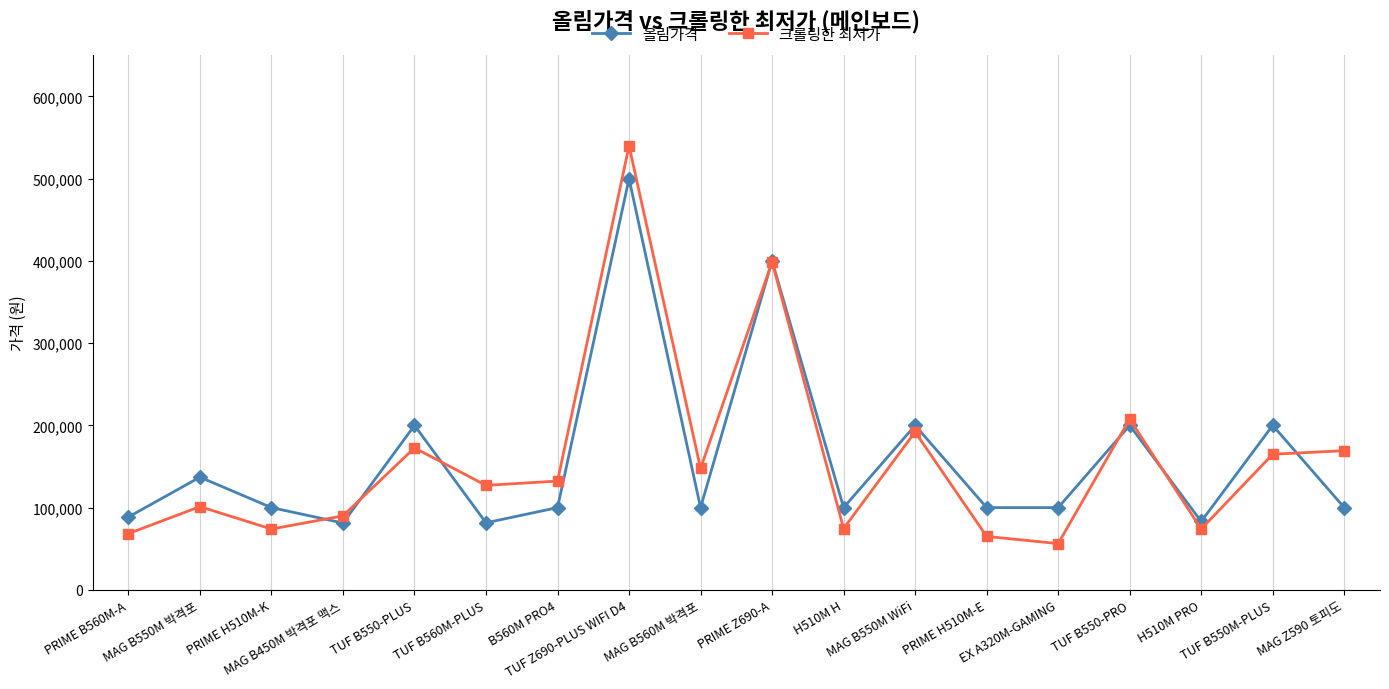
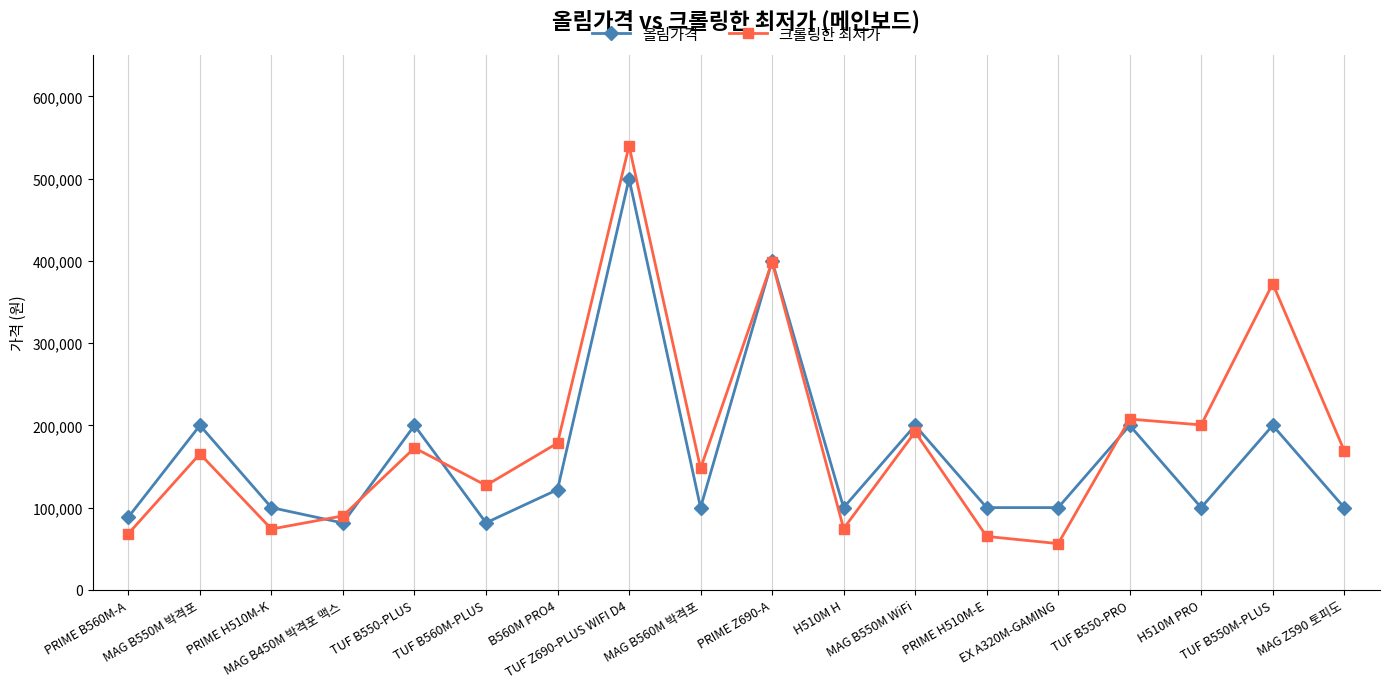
올림가격, MAG B550M 박격포: 140,000 -> 200,000
크롤링한 최저가, MAG B550M 박격포: 100,000 -> 170,000
올림가격, B560M PRO4: 100,000 -> 120,000
크롤링한 최저가, B560M PRO4: 130,000 -> 180,000
올림가격, H510M PRO: 80,000 -> 100,000
크롤링한 최저가, H510M PRO: 70,000 -> 200,000
크롤링한 최저가, TUF B550M-PLUS: 160,000 -> 370,000
